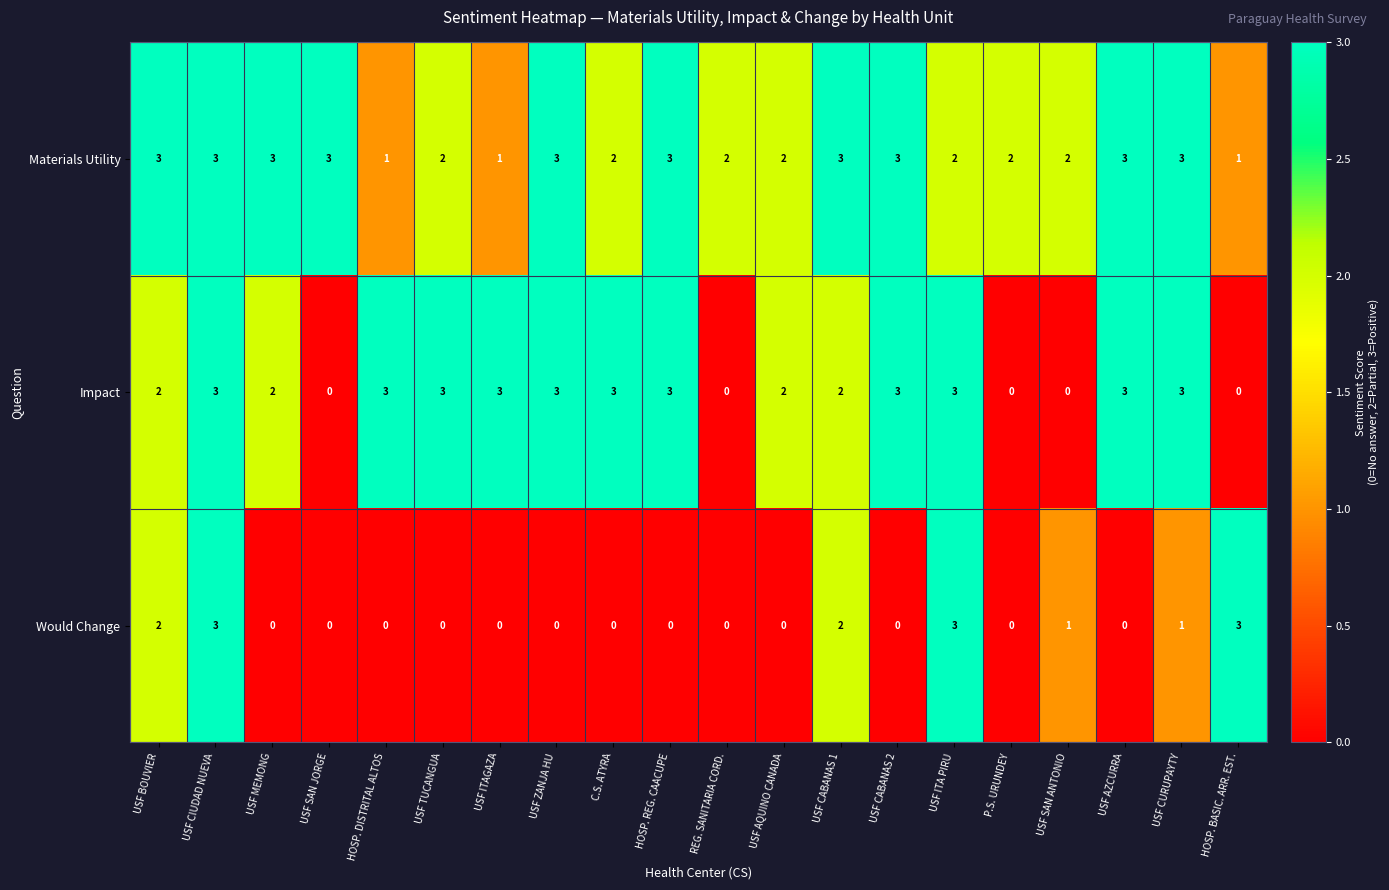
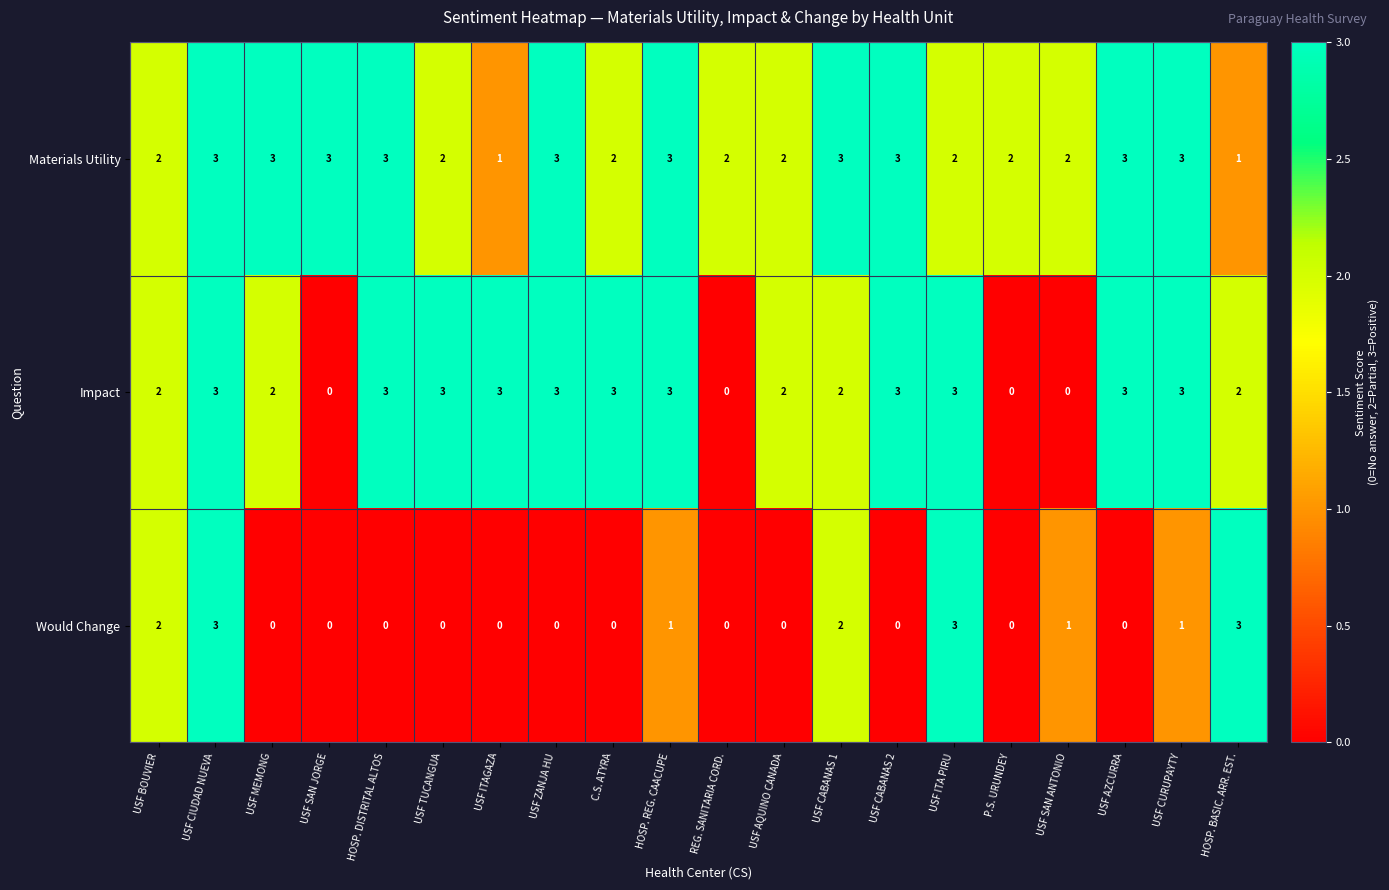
Materials Utility, USF BOUVIER: 3 -> 2
Materials Utility, HOSP. DISTRITAL ALTOS: 1 -> 3
Impact, HOSP. BASIC. ARR. EST.: 0 -> 2
Would Change, HOSP. REG. CAACUPE: 0 -> 1
